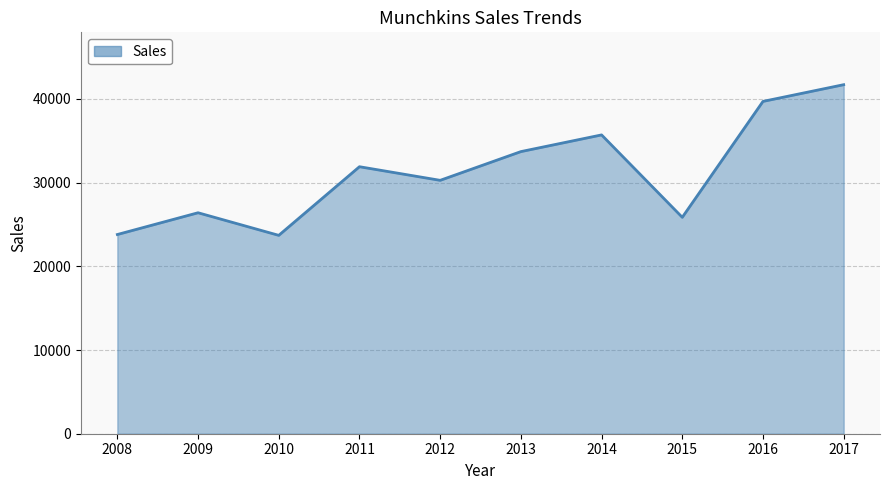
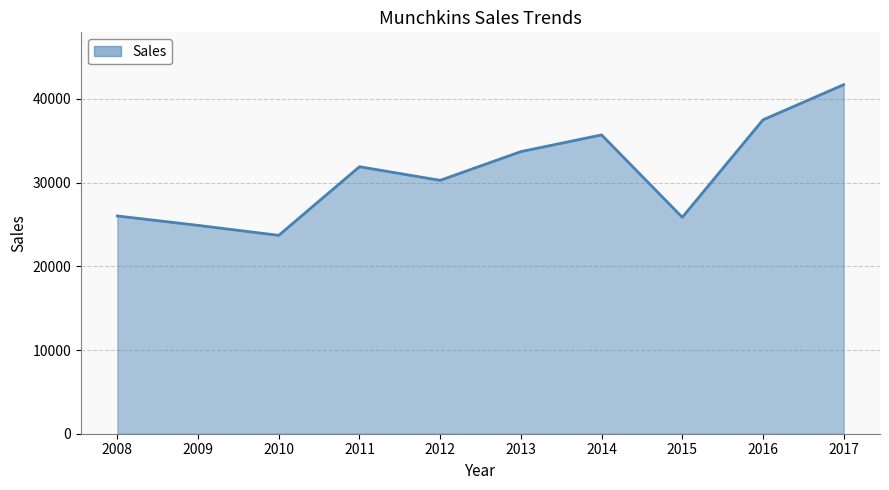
2008: 24000 -> 26000
2009: 26000 -> 25000
2016: 40000 -> 38000
